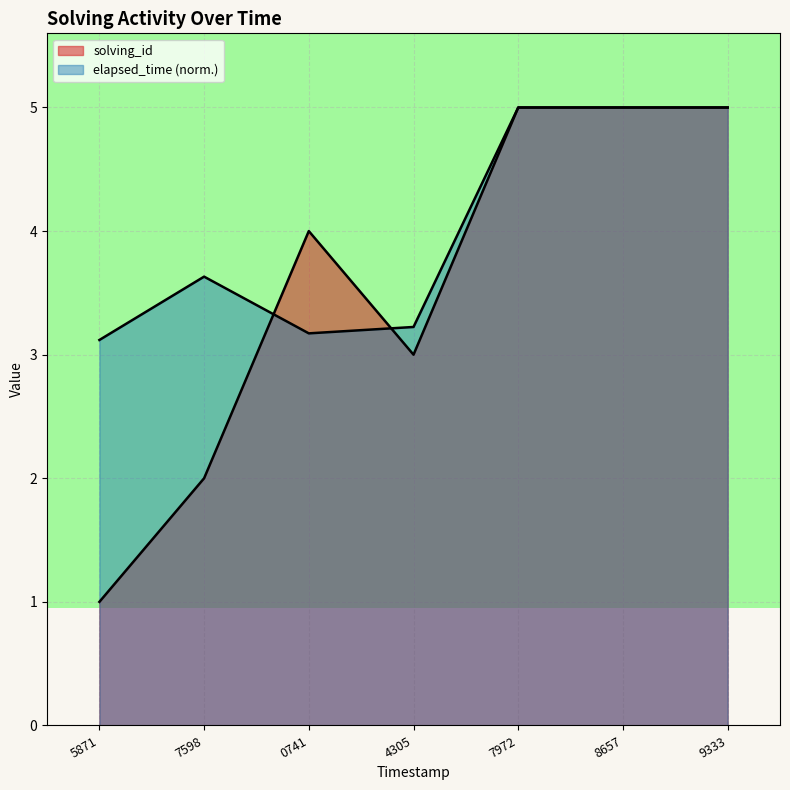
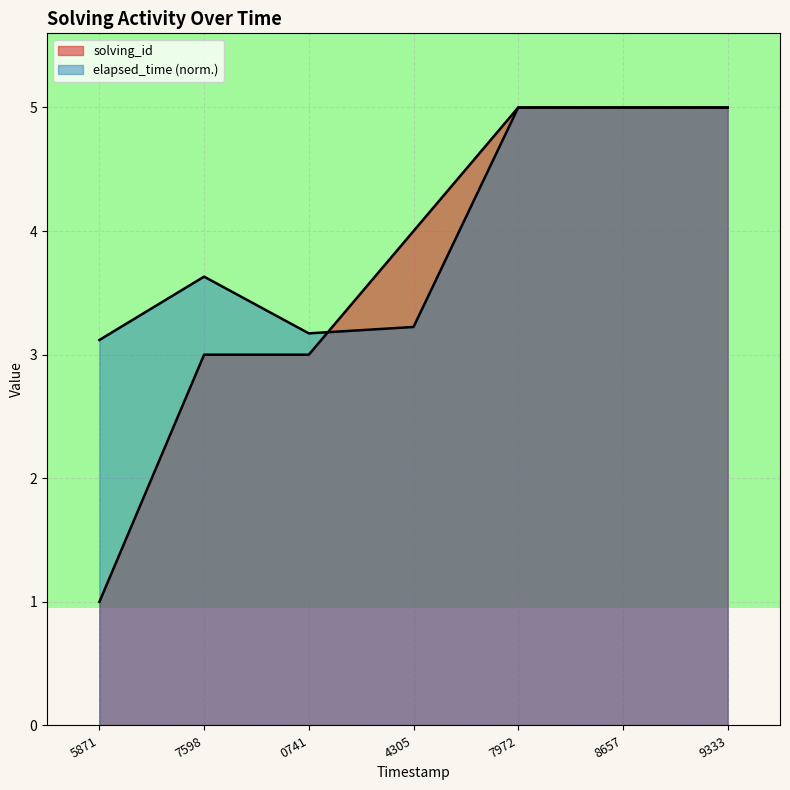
solving_id, 7598: 2 -> 3
solving_id, 0741: 4 -> 3
solving_id, 4305: 3 -> 4
